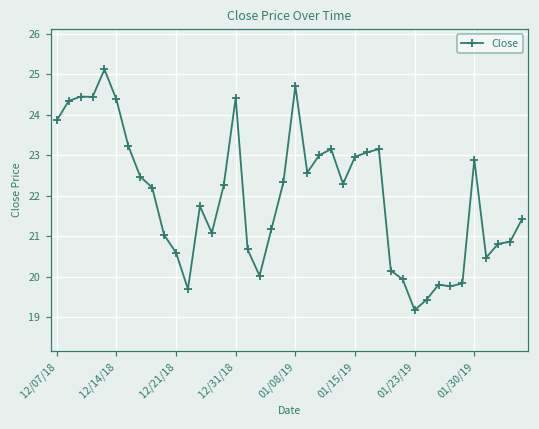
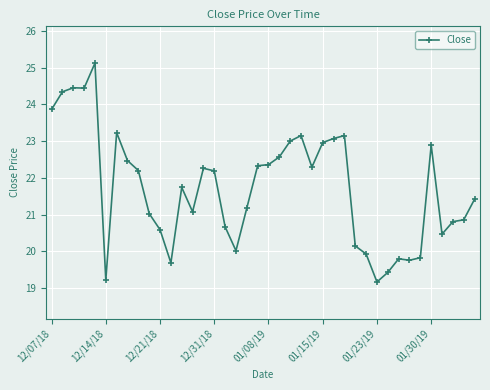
12/14/18: 24.4 -> 19.2
12/31/18: 24.4 -> 22.2
01/08/19: 24.7 -> 22.4
